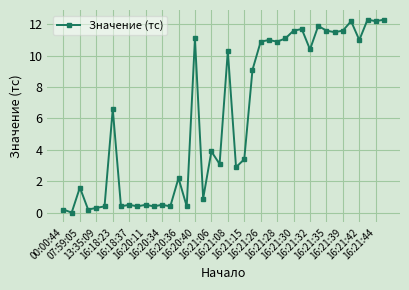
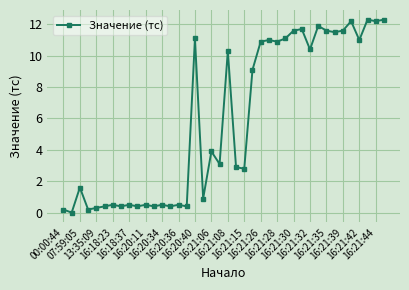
16:18:23: 6.6 -> 0.5
16:20:36: 2.2 -> 0.5
16:21:15: 3.4 -> 2.8
